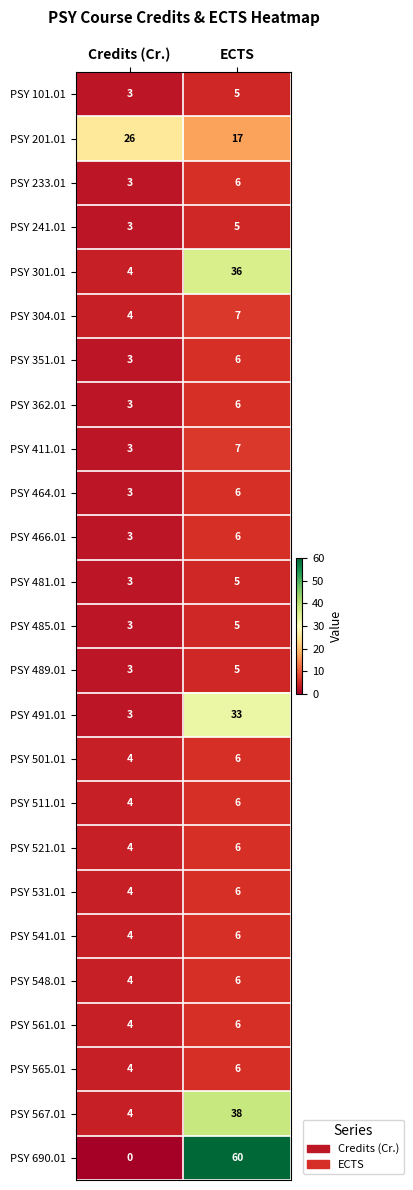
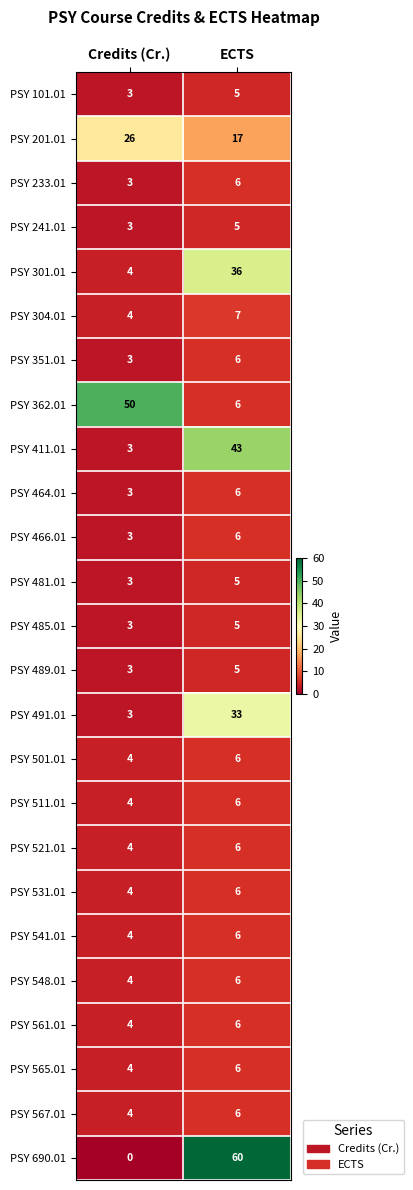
PSY 362.01, Credits (Cr.): 3 -> 50
PSY 411.01, ECTS: 7 -> 43
PSY 567.01, ECTS: 38 -> 6
